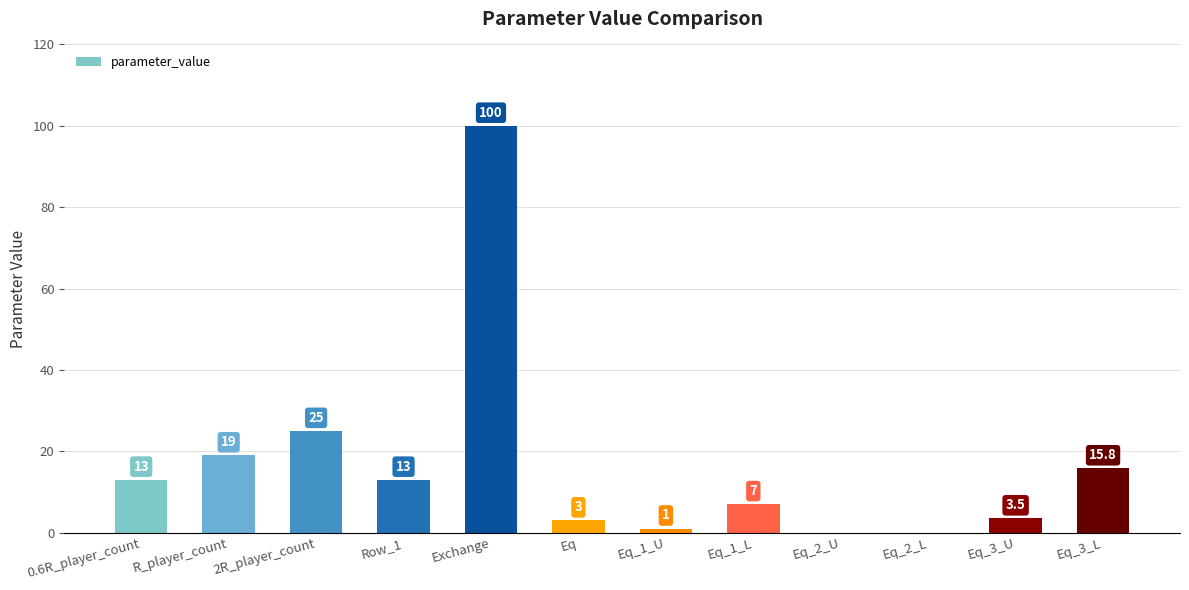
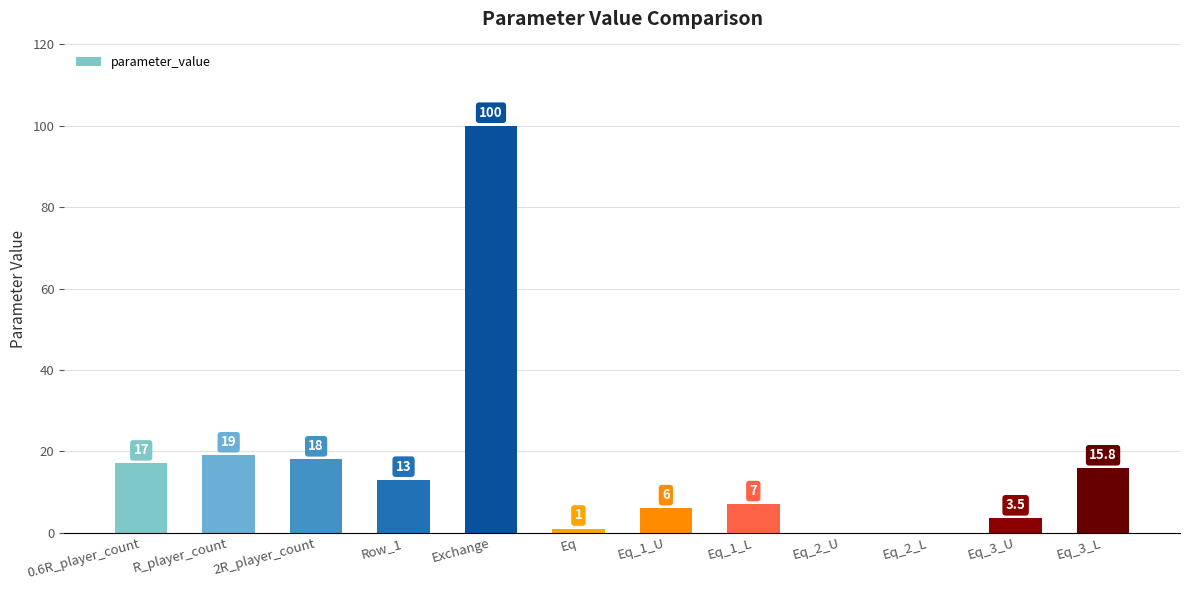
0.6R_player_count: 13 -> 17
2R_player_count: 25 -> 18
Eq: 3 -> 1
Eq_1_U: 1 -> 6
